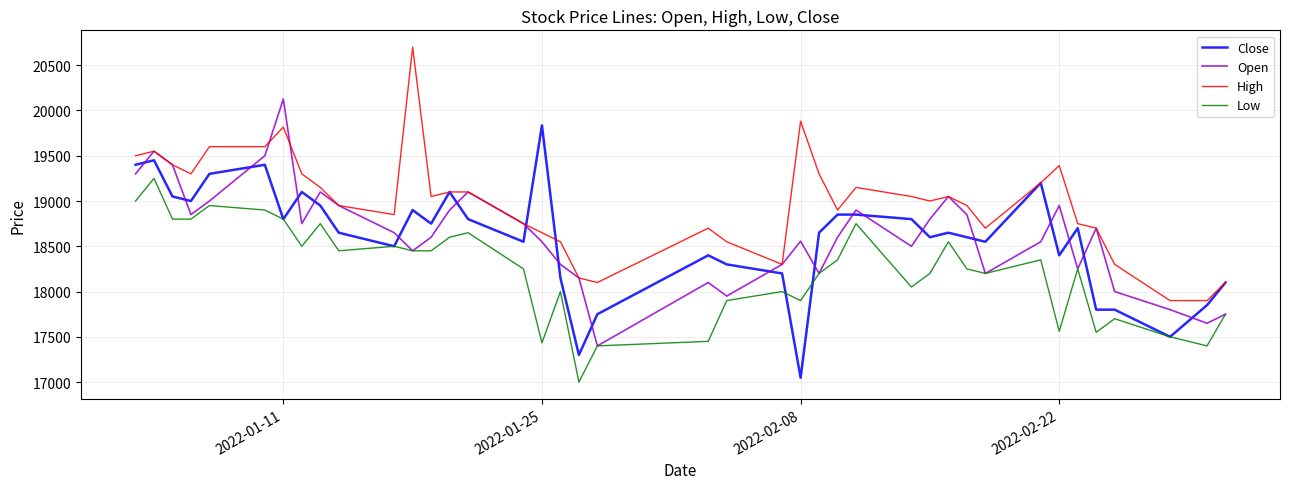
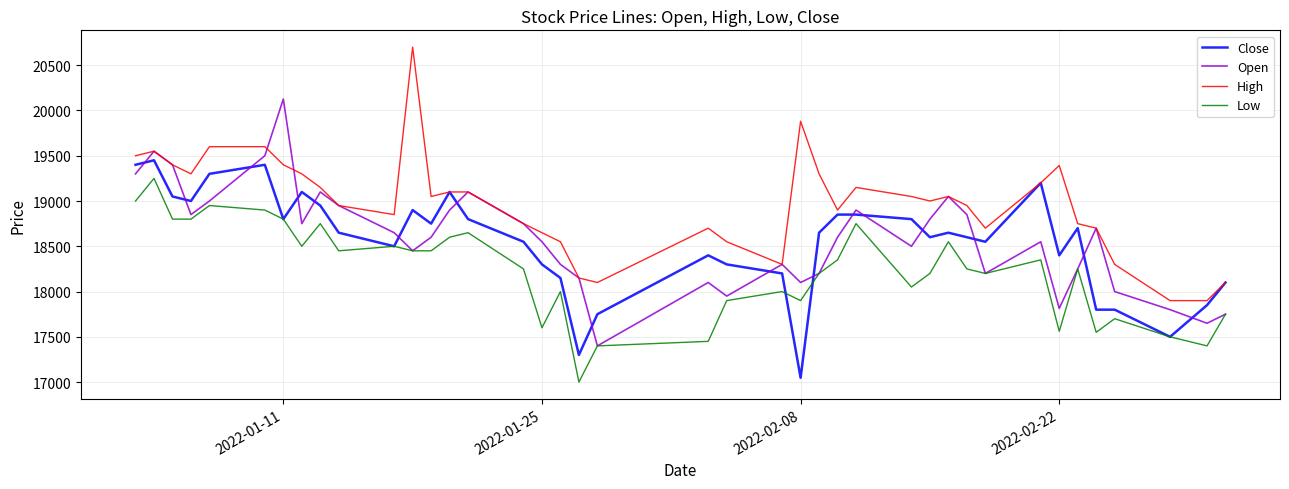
High, 2022-01-11: 19800 -> 19400
Close, 2022-01-25: 19800 -> 18300
Low, 2022-01-25: 17400 -> 17600
Open, 2022-02-08: 18600 -> 18100
Open, 2022-02-22: 19000 -> 17800
